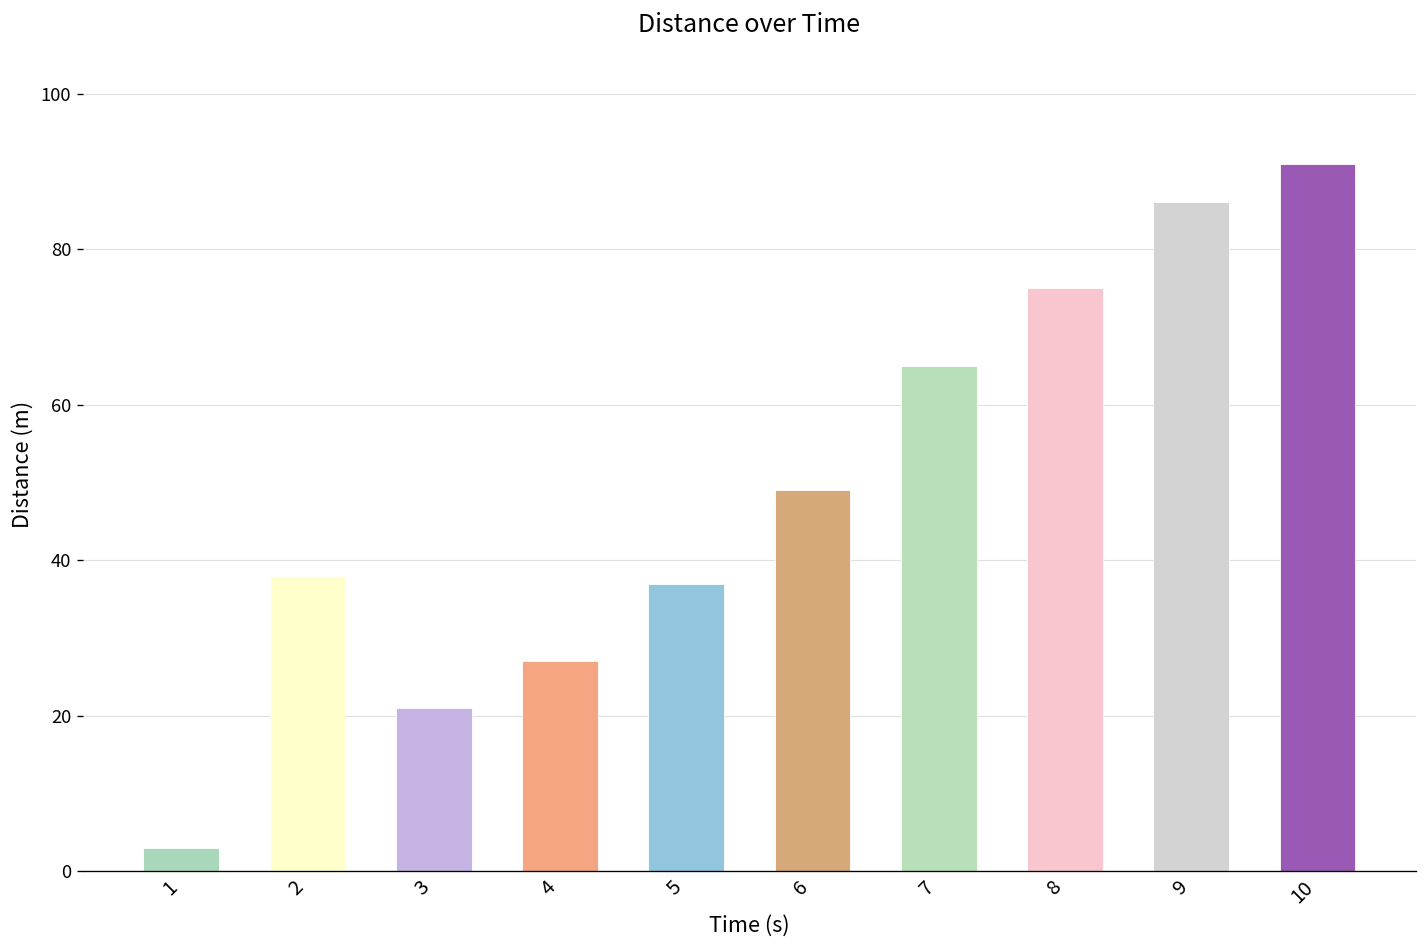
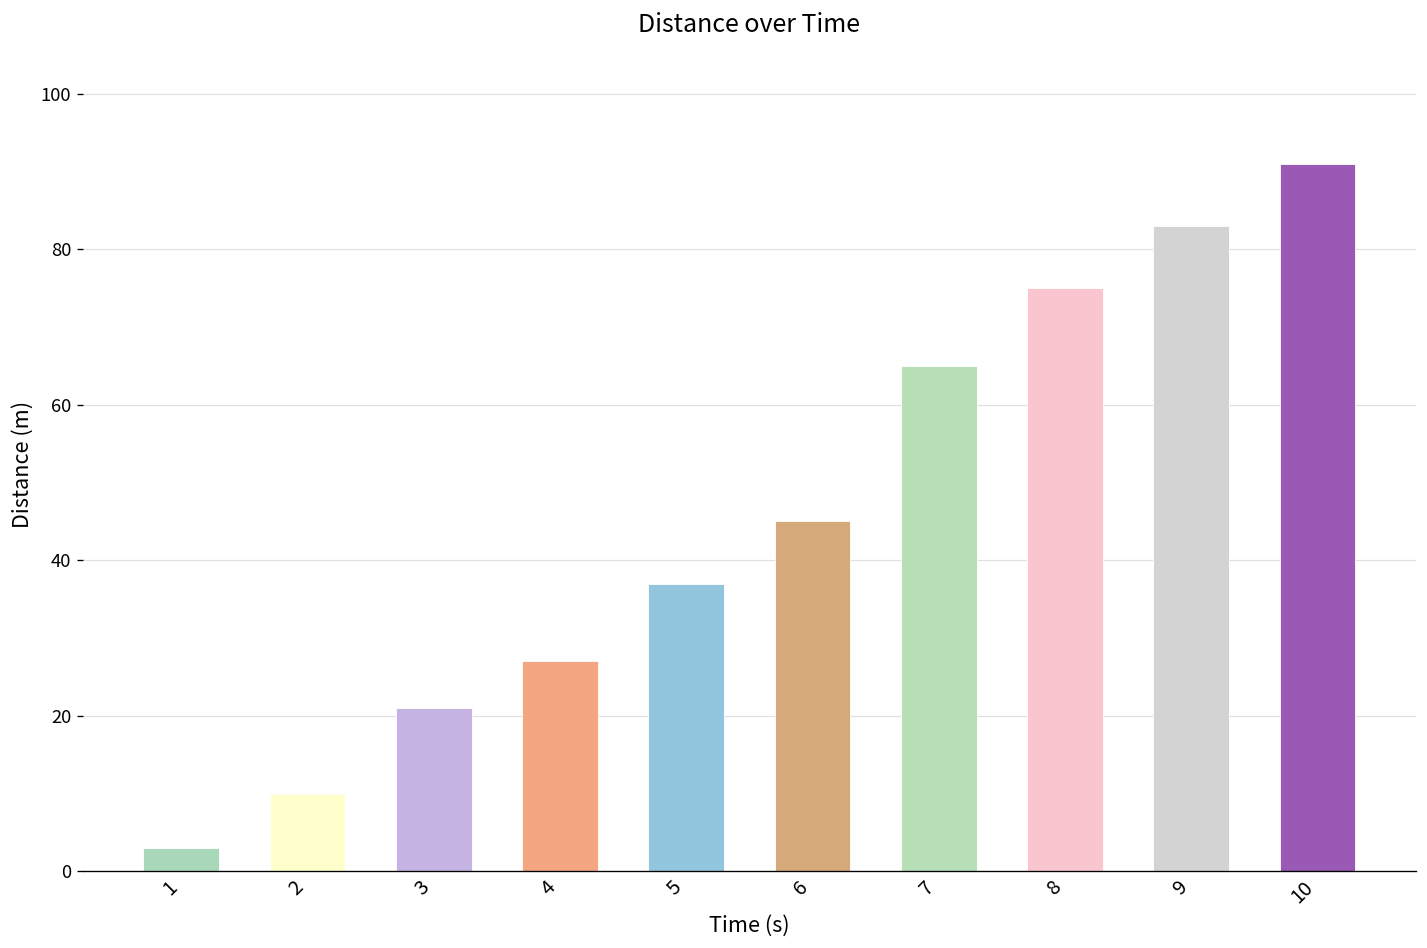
2: 38 -> 10
6: 49 -> 45
9: 86 -> 83
